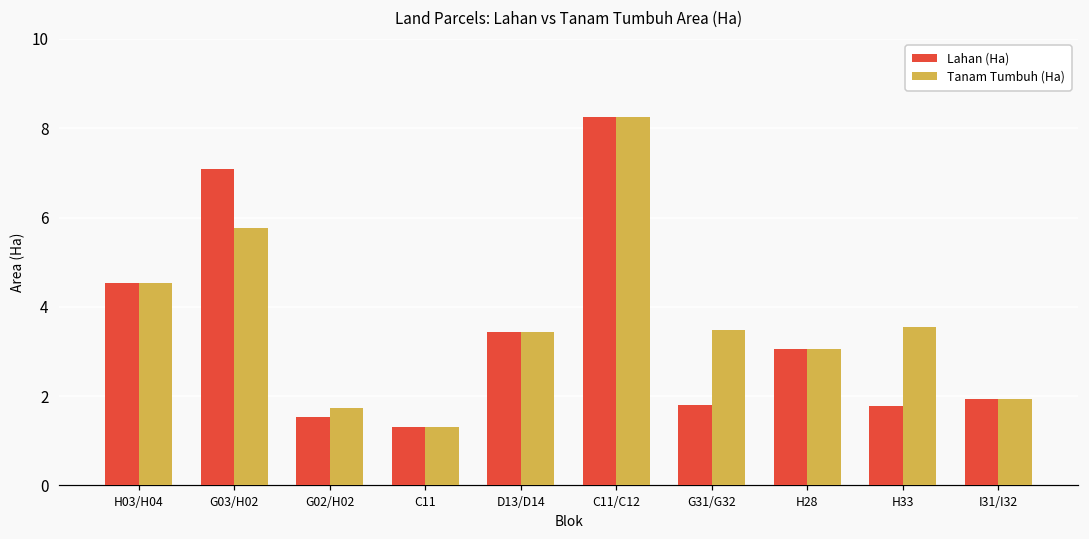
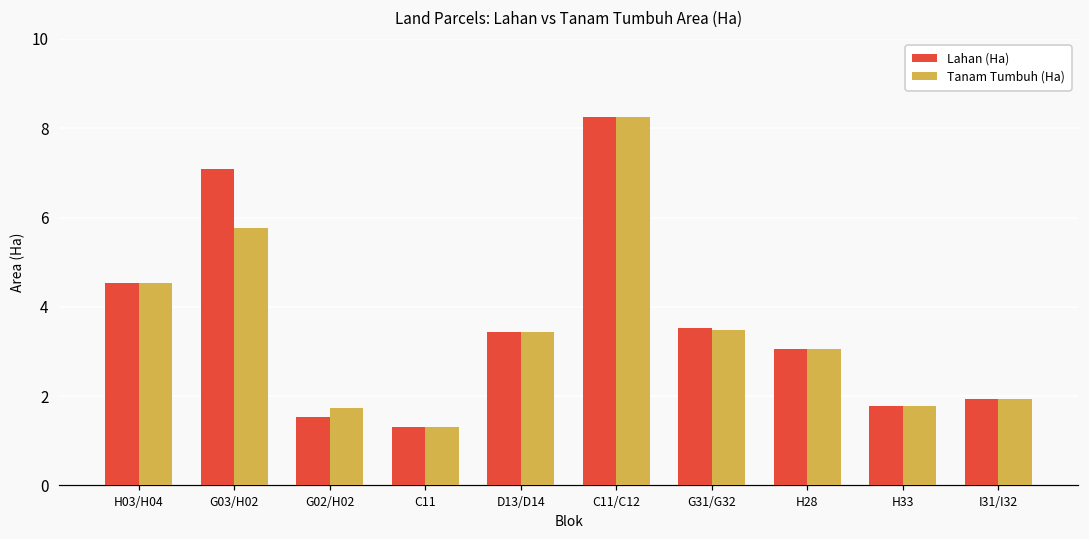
Lahan (Ha), G31/G32: 1.8 -> 3.5
Tanam Tumbuh (Ha), H33: 3.5 -> 1.8
